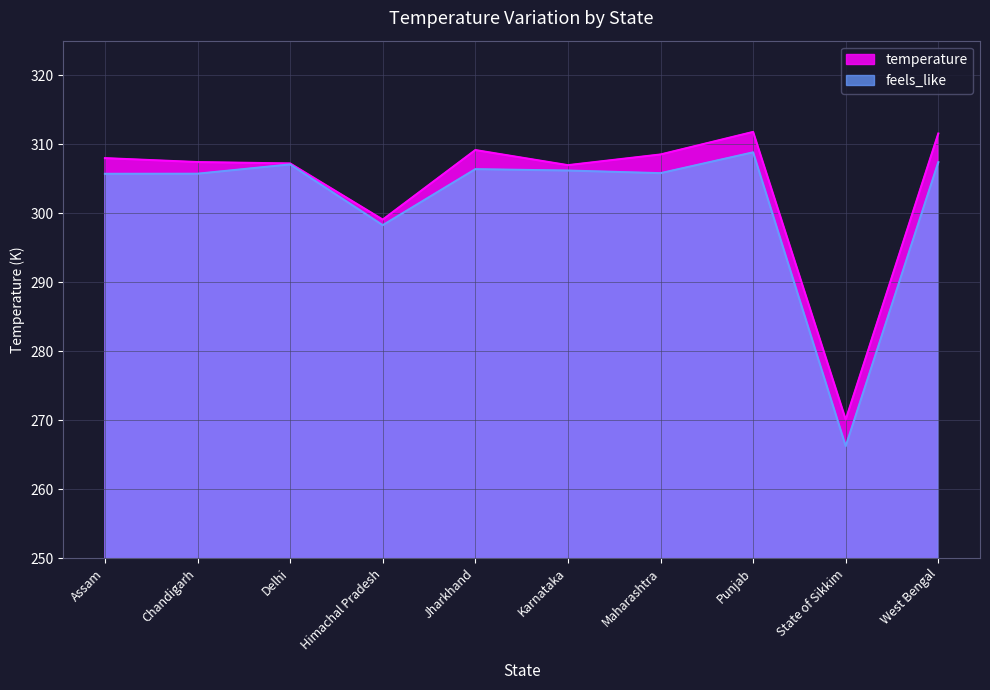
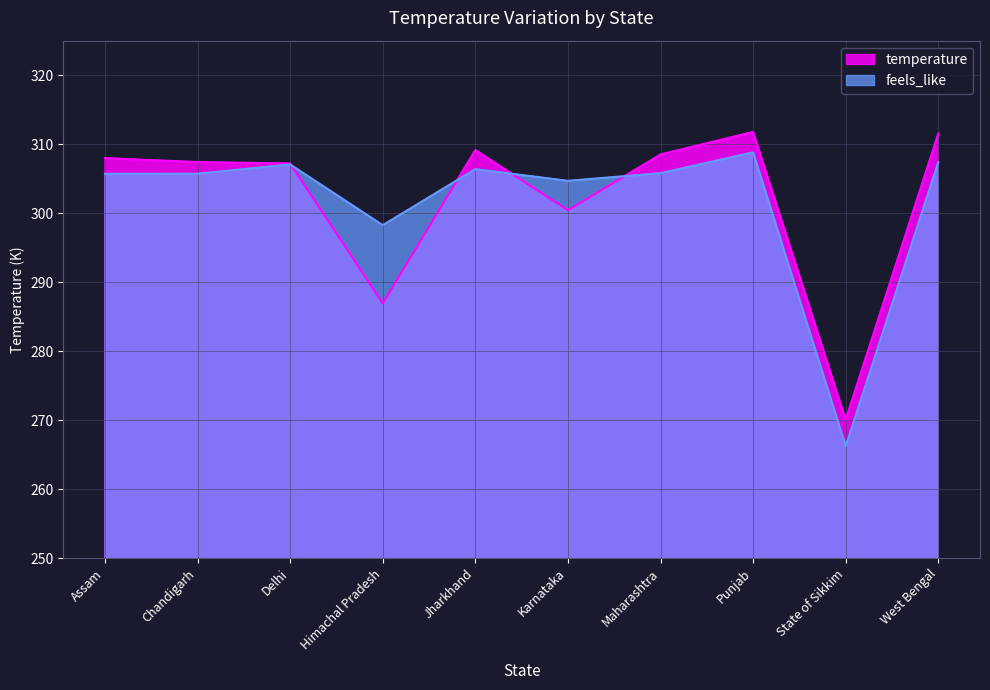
temperature, Himachal Pradesh: 299 -> 287
temperature, Karnataka: 307 -> 300
feels_like, Karnataka: 306 -> 305
